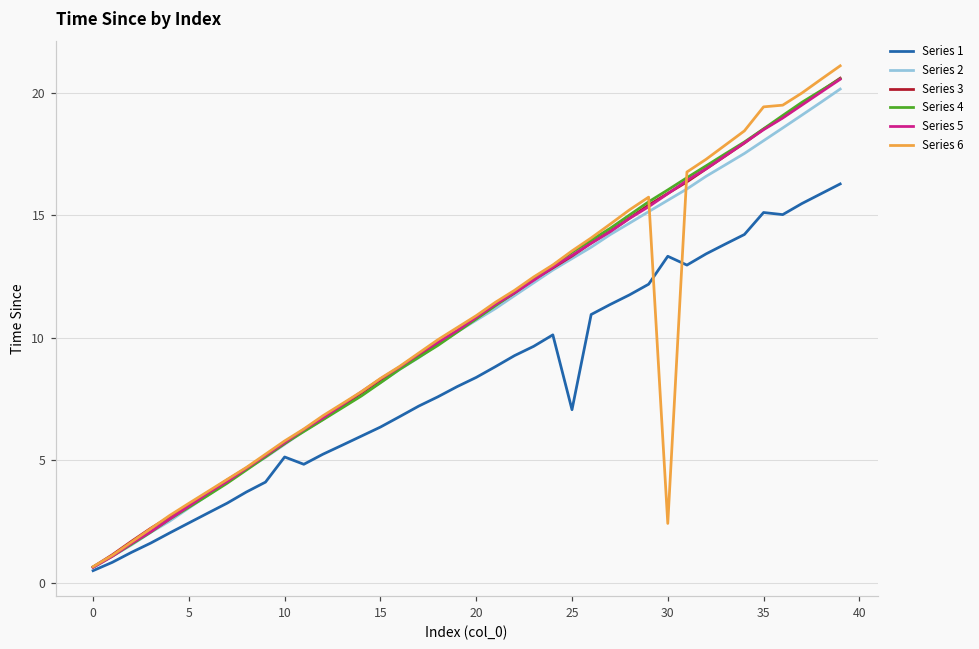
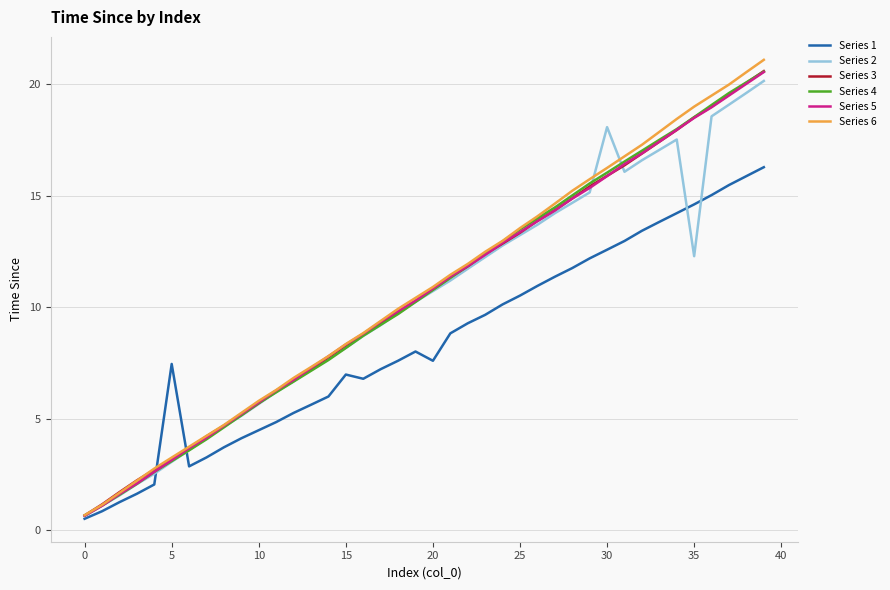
Series 1, 5: 2.5 -> 7.5
Series 1, 10: 5.1 -> 4.5
Series 1, 15: 6.4 -> 7.0
Series 1, 20: 8.4 -> 7.6
Series 1, 25: 7.1 -> 10.5
Series 1, 30: 13.3 -> 12.6
Series 2, 30: 15.6 -> 18.1
Series 6, 30: 2.4 -> 16.3
Series 1, 35: 15.1 -> 14.6
Series 2, 35: 18.1 -> 12.3
Series 6, 35: 19.4 -> 19.0
